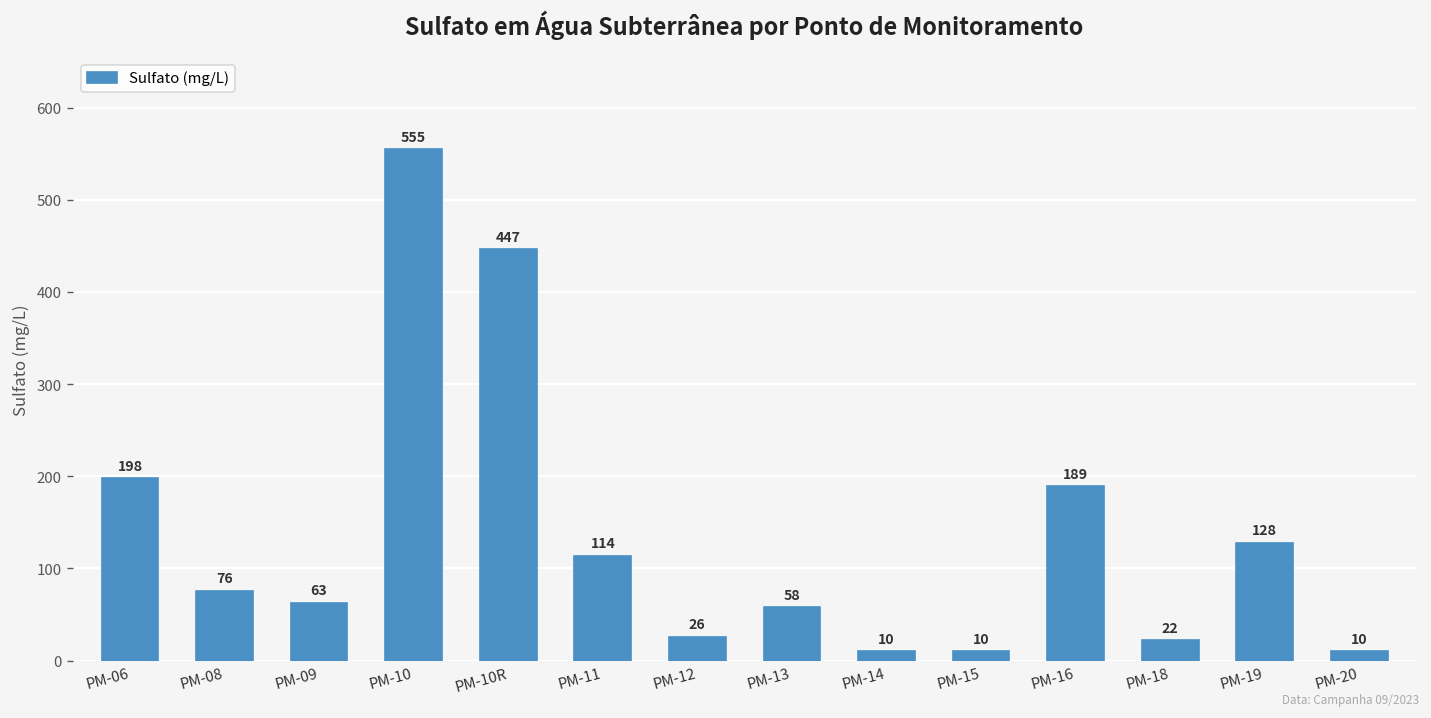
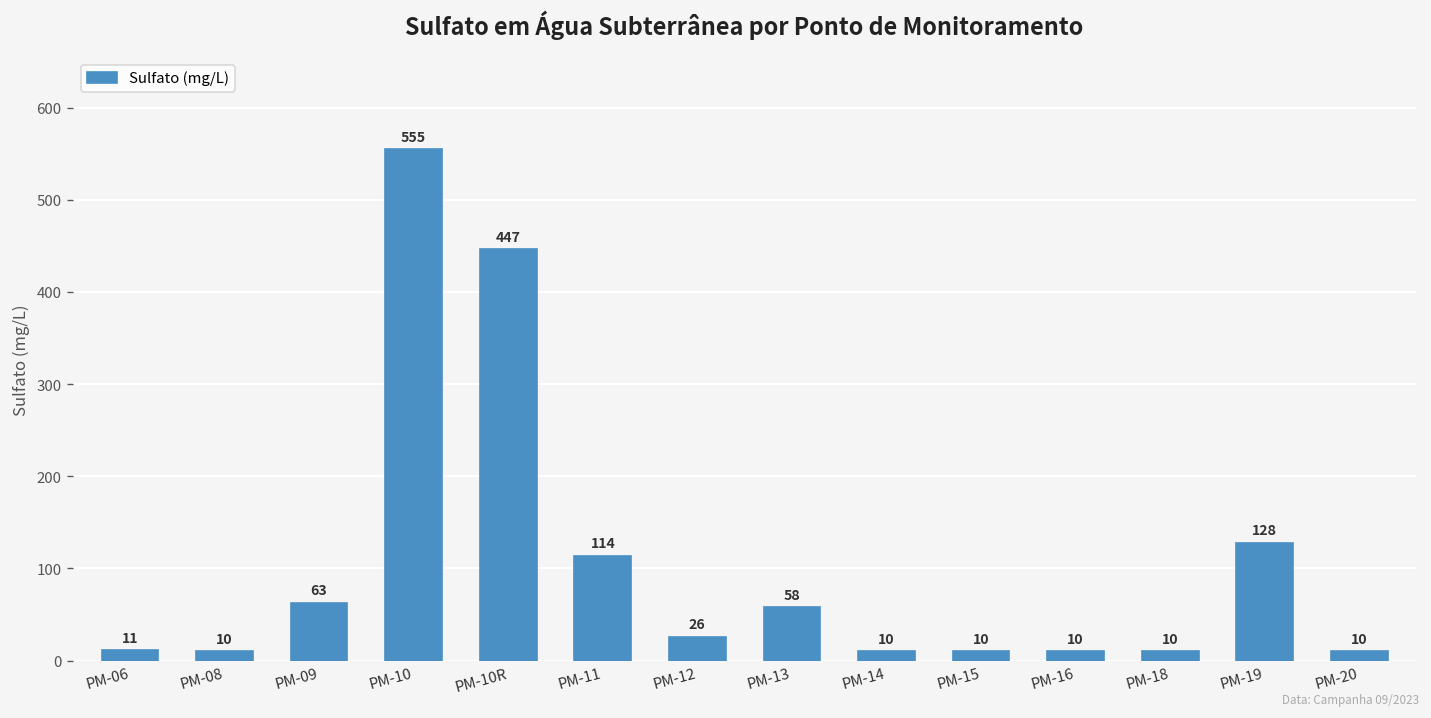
PM-06: 198 -> 11
PM-08: 76 -> 10
PM-16: 189 -> 10
PM-18: 22 -> 10
